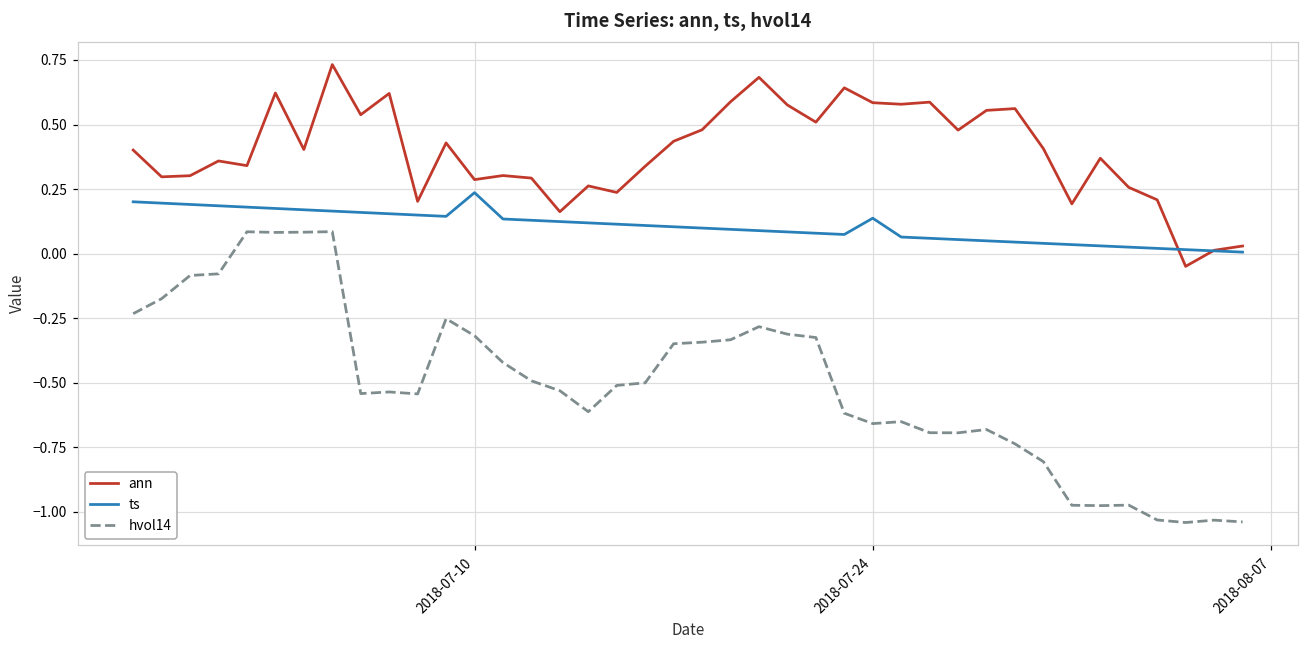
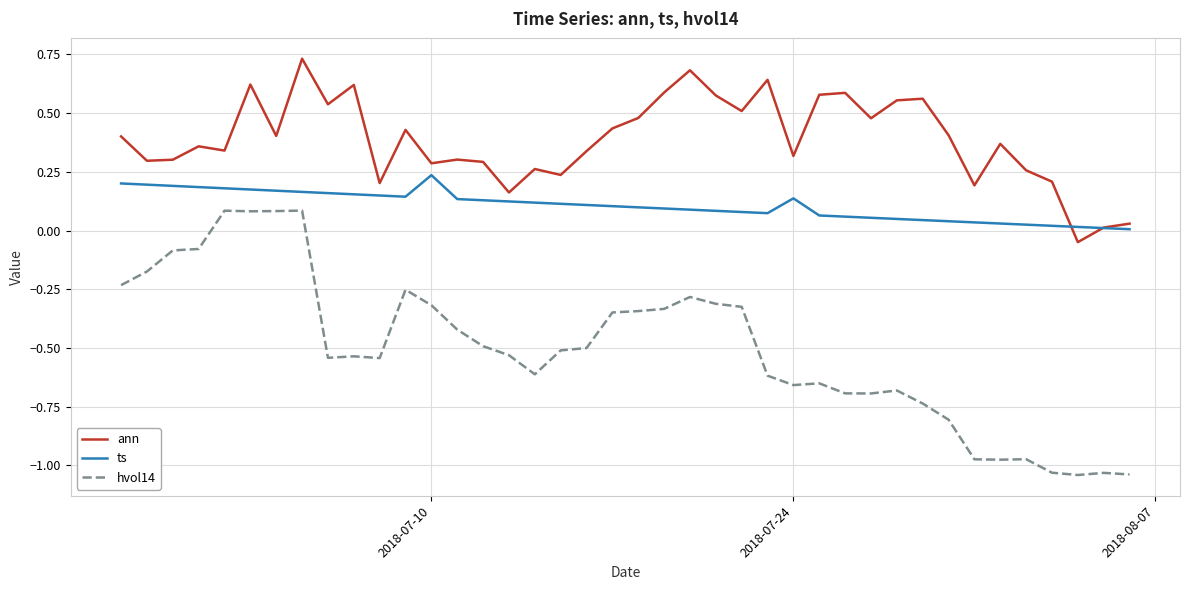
ann, 2018-07-24: 0.58 -> 0.32
